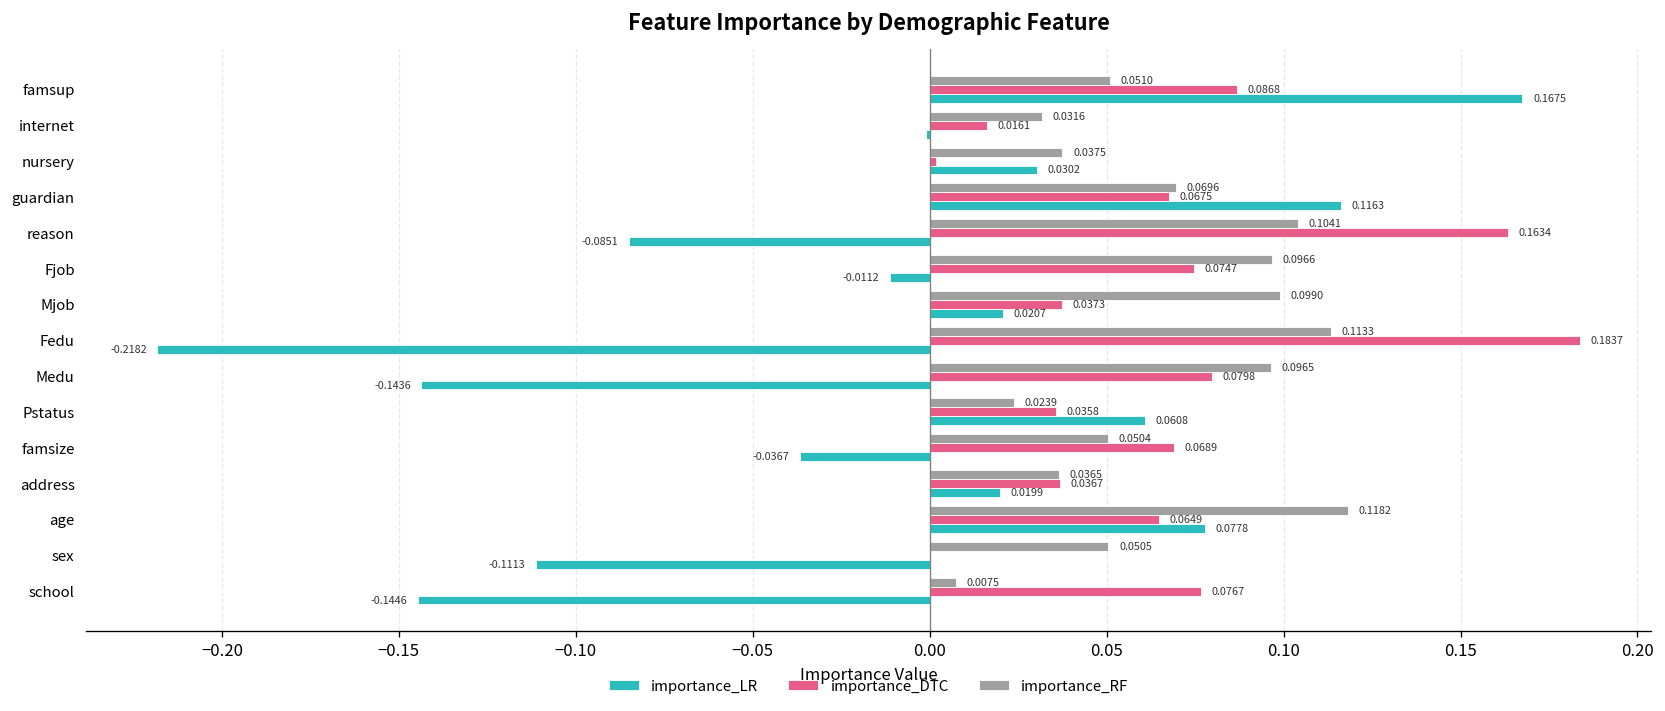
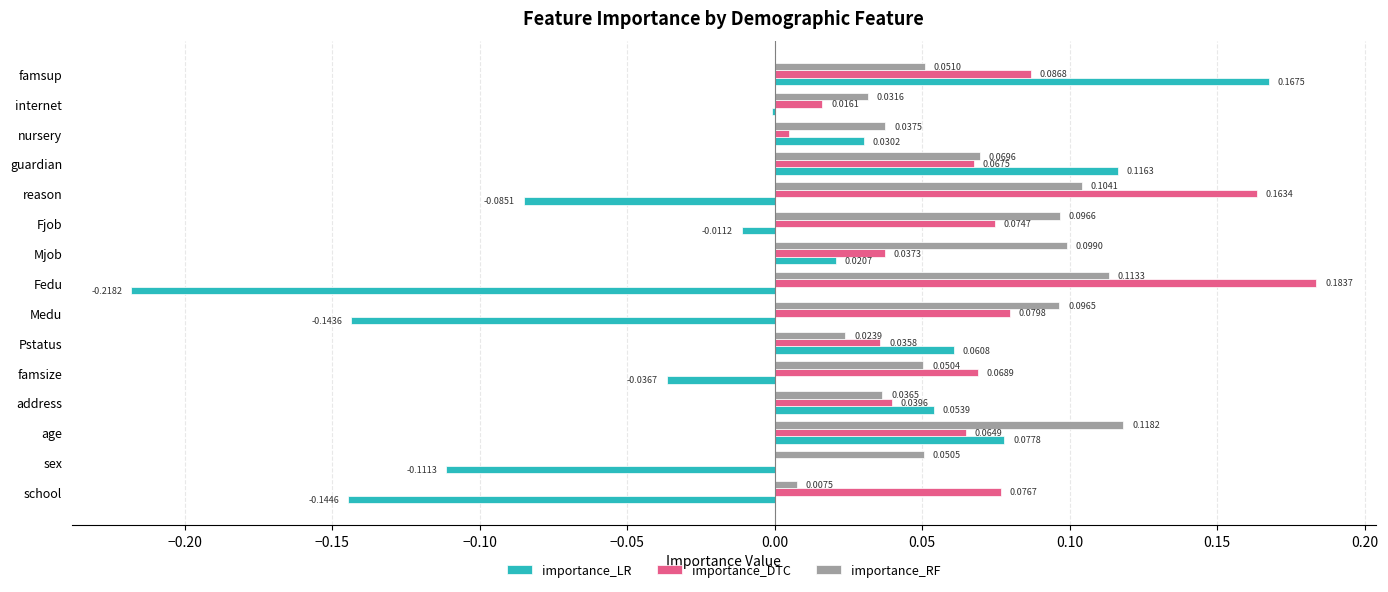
importance_DTC, nursery: 0.002 -> 0.005
importance_DTC, address: 0.0367 -> 0.0396
importance_LR, address: 0.0199 -> 0.0539
